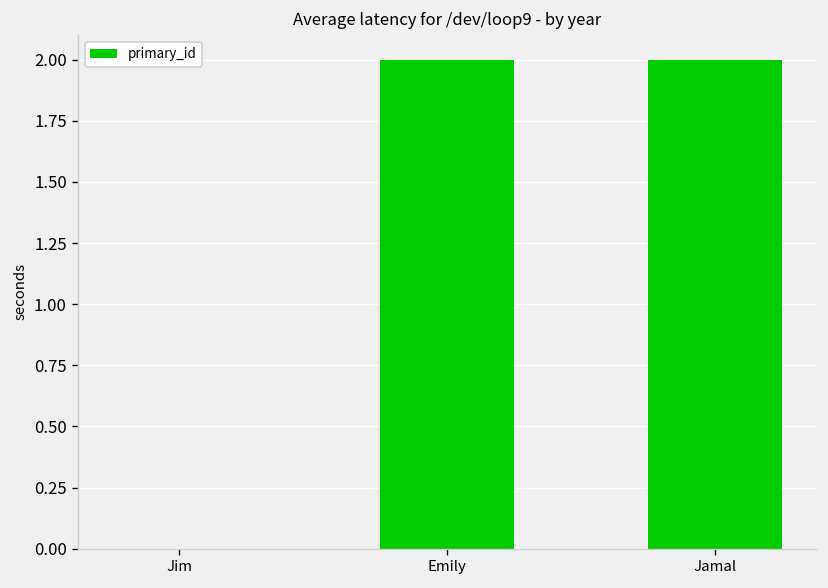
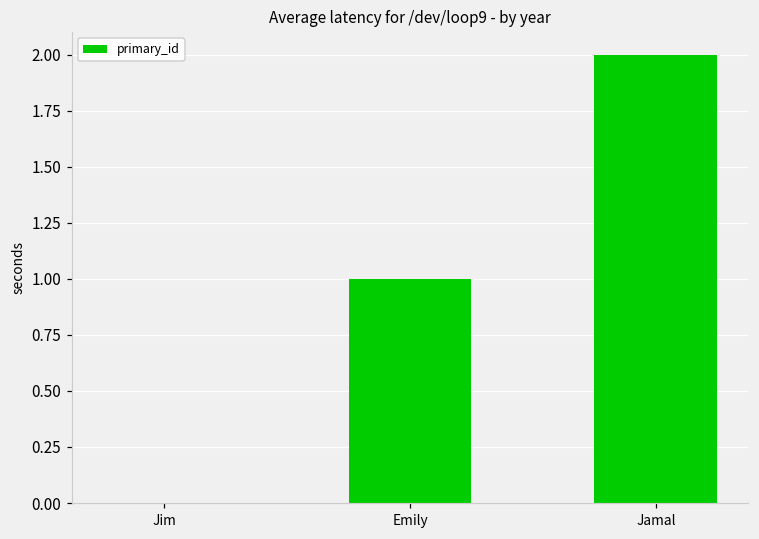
Emily: 2 -> 1
